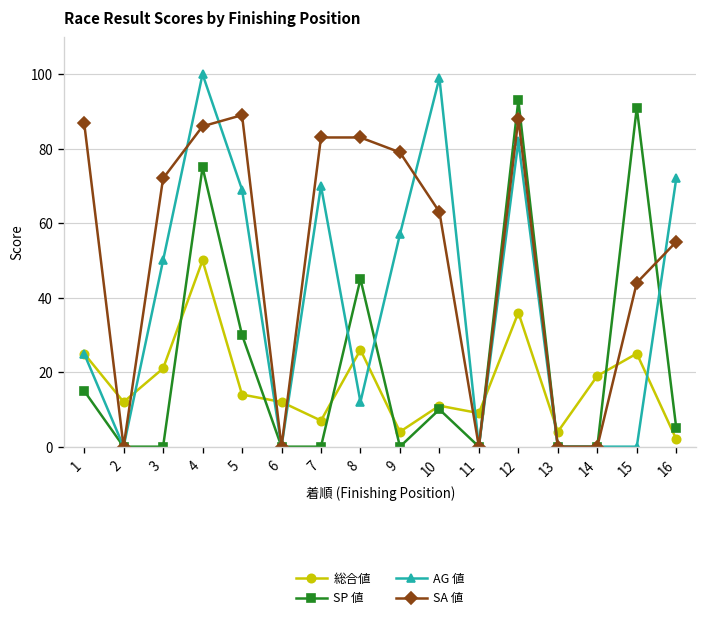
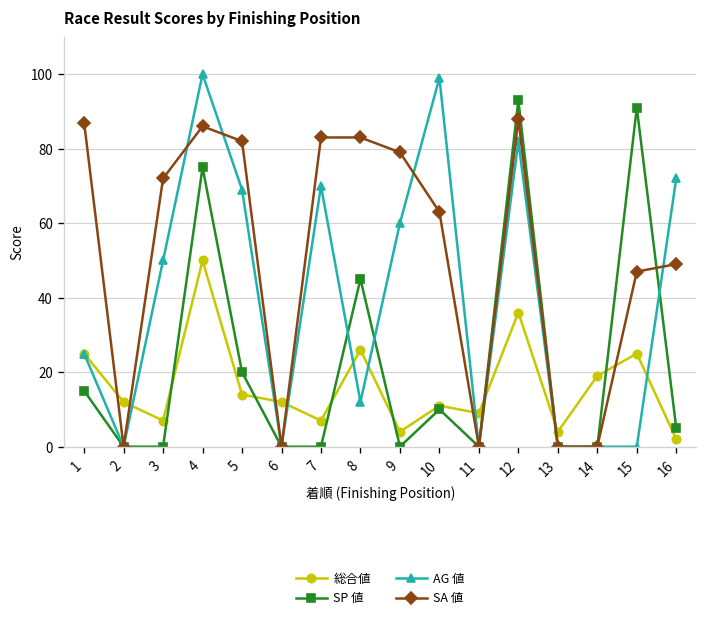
総合値, 3: 21 -> 7
SP 値, 5: 30 -> 20
SA 値, 5: 89 -> 82
AG 値, 9: 57 -> 60
SA 値, 15: 44 -> 47
SA 値, 16: 55 -> 49
